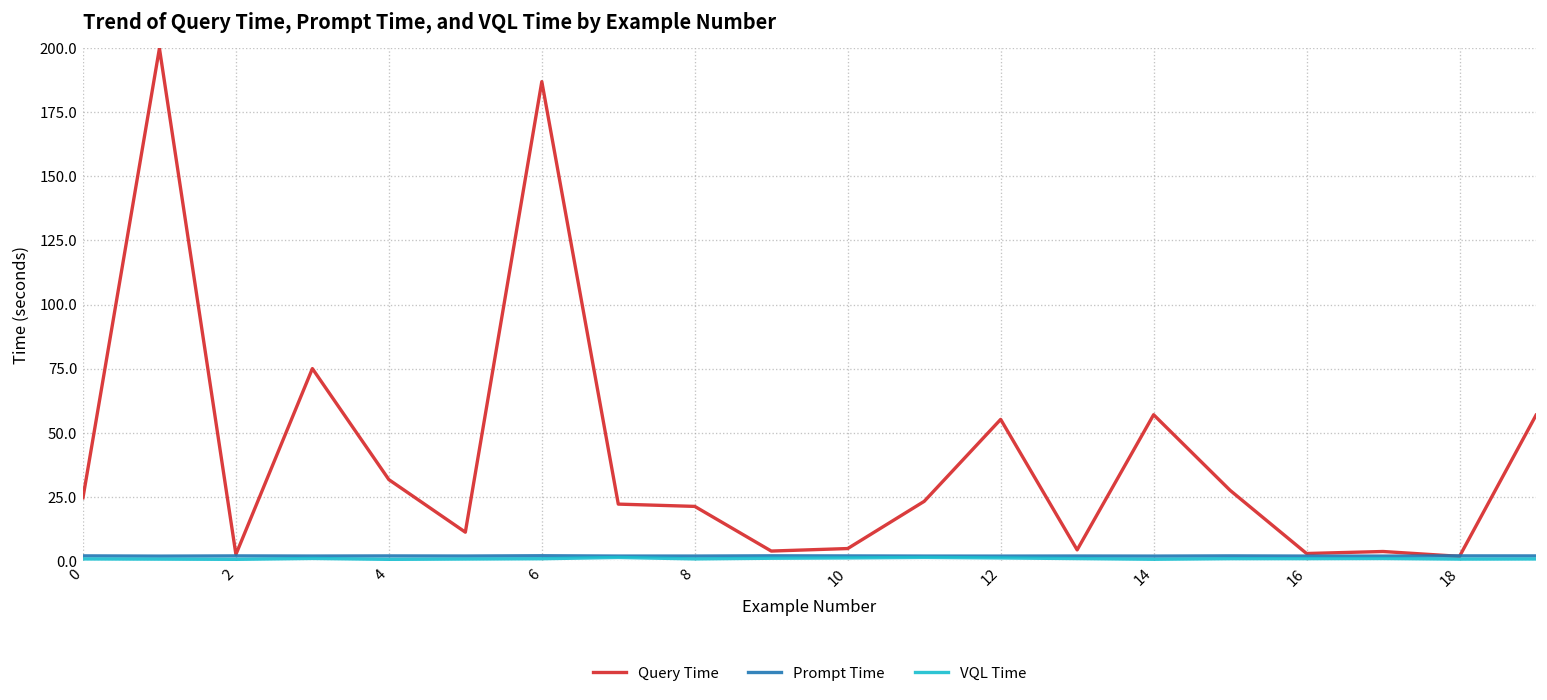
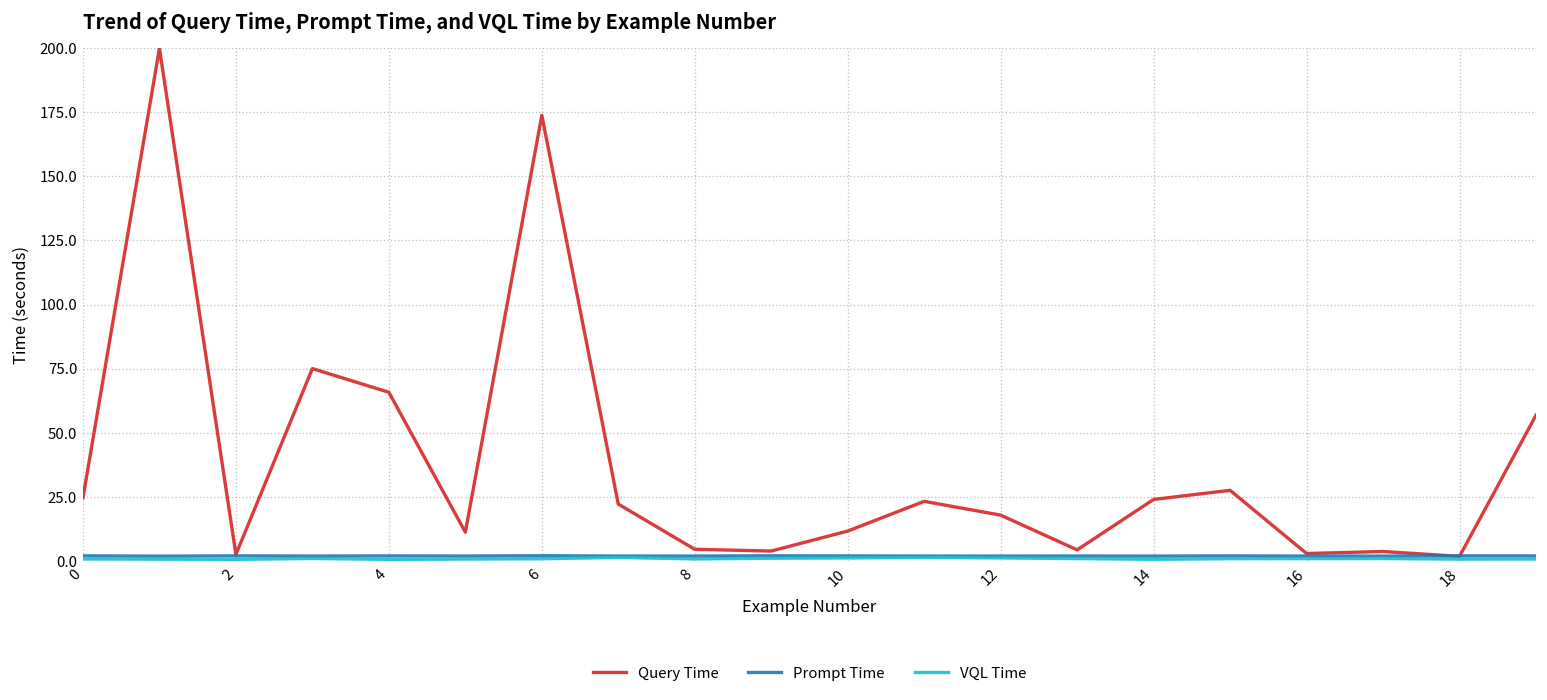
Query Time, 4: 32 -> 66
Query Time, 6: 187 -> 174
Query Time, 8: 21 -> 4
Query Time, 10: 5 -> 12
Query Time, 12: 55 -> 18
Query Time, 14: 57 -> 24
